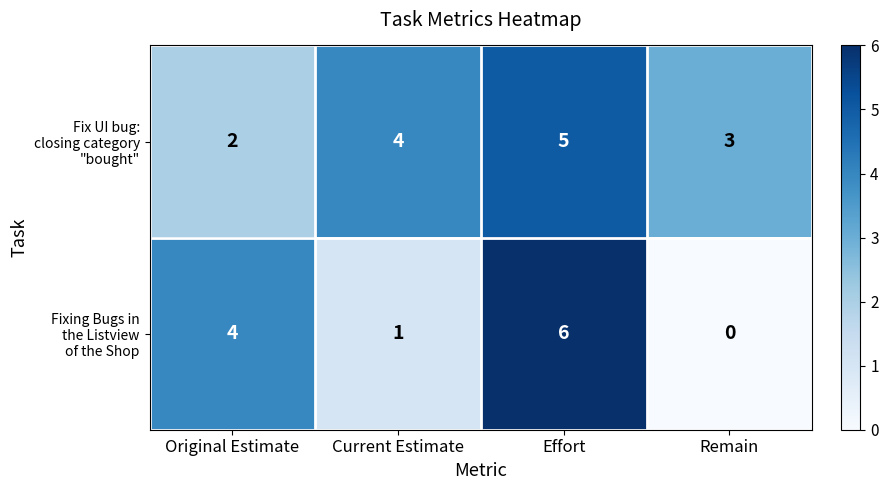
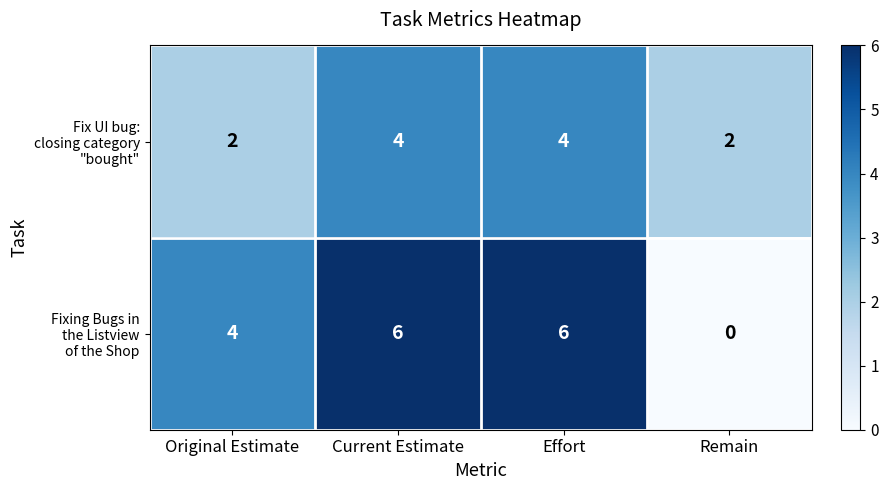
Fix UI bug: closing category "bought", Effort: 5 -> 4
Fix UI bug: closing category "bought", Remain: 3 -> 2
Fixing Bugs in the Listview of the Shop, Current Estimate: 1 -> 6
